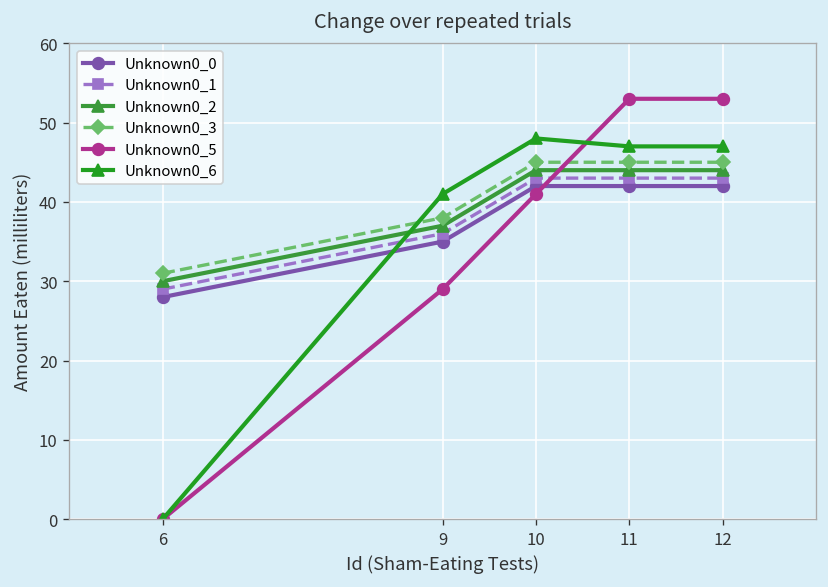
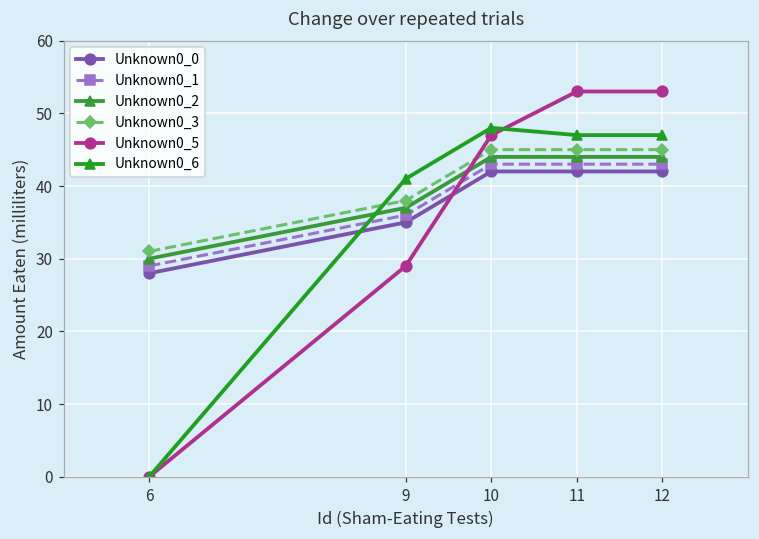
Unknown0_5, 10: 41 -> 47
